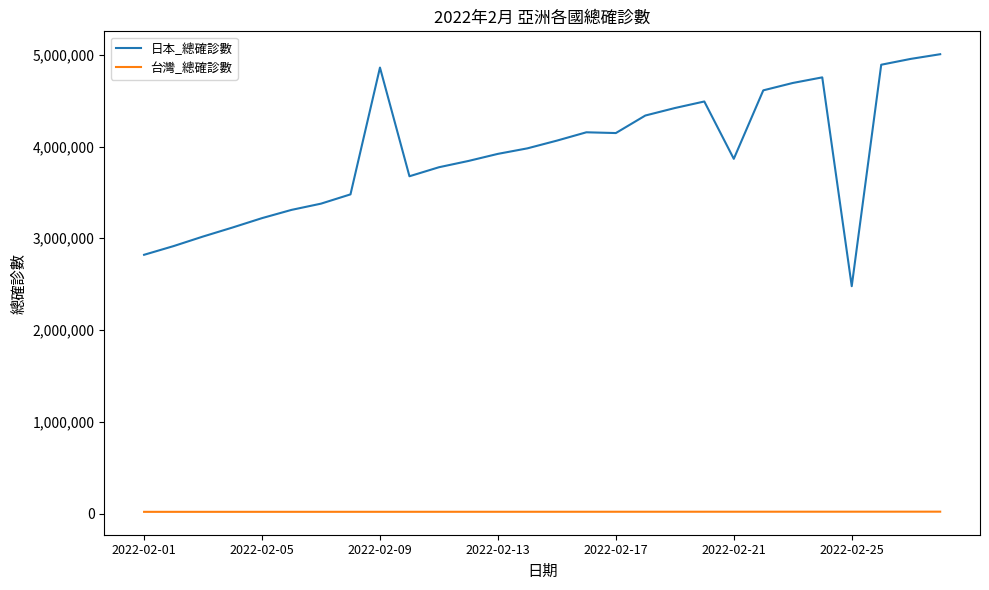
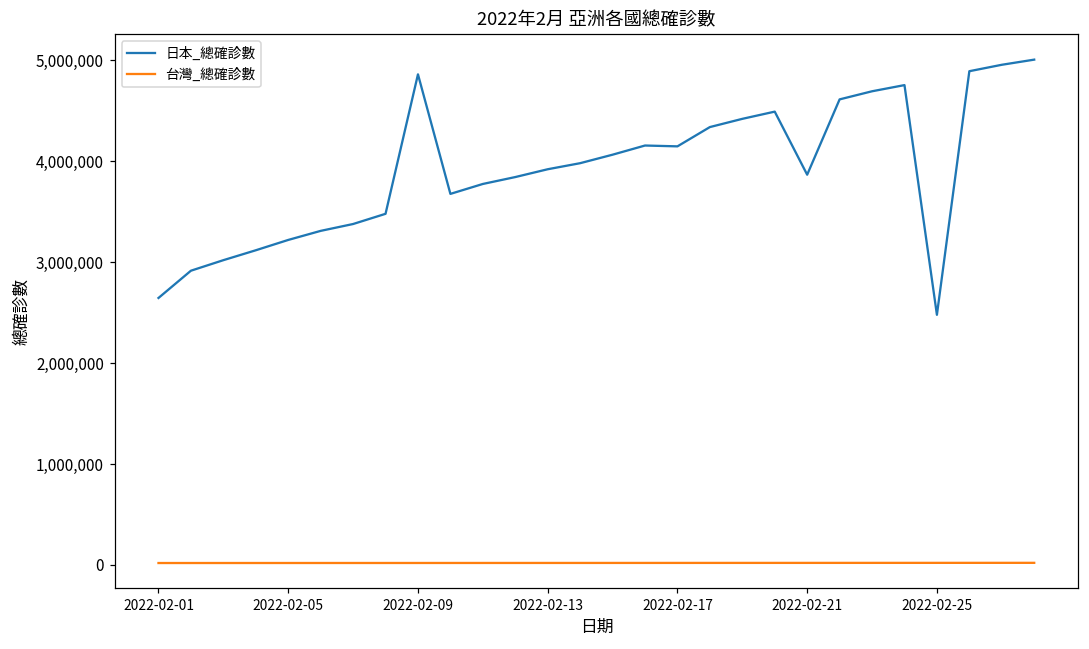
日本_總確診數, 2022-02-01: 2,800,000 -> 2,600,000
